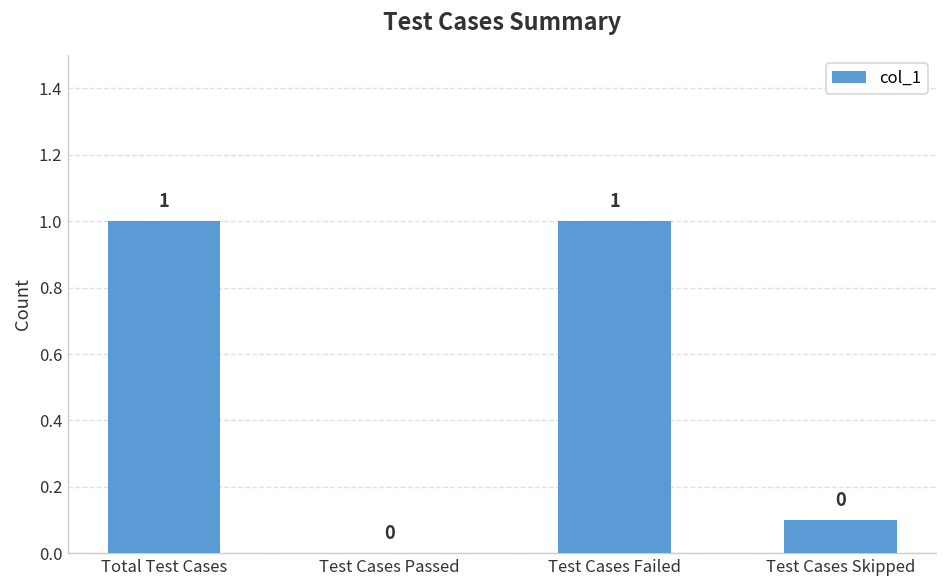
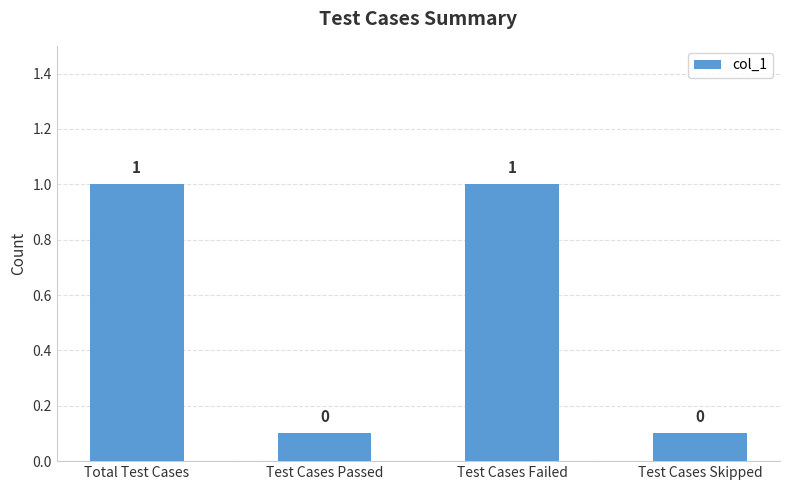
Test Cases Passed: 0.0 -> 0.1
